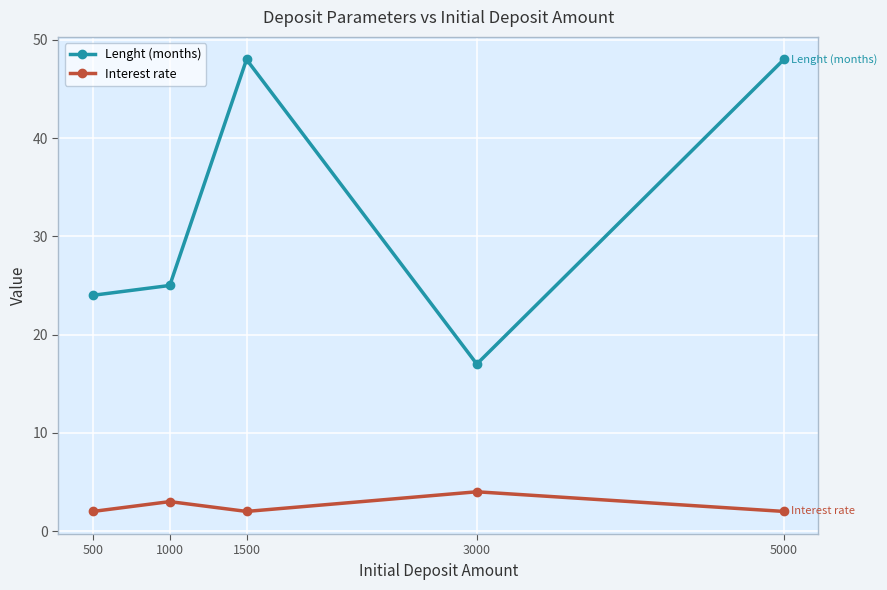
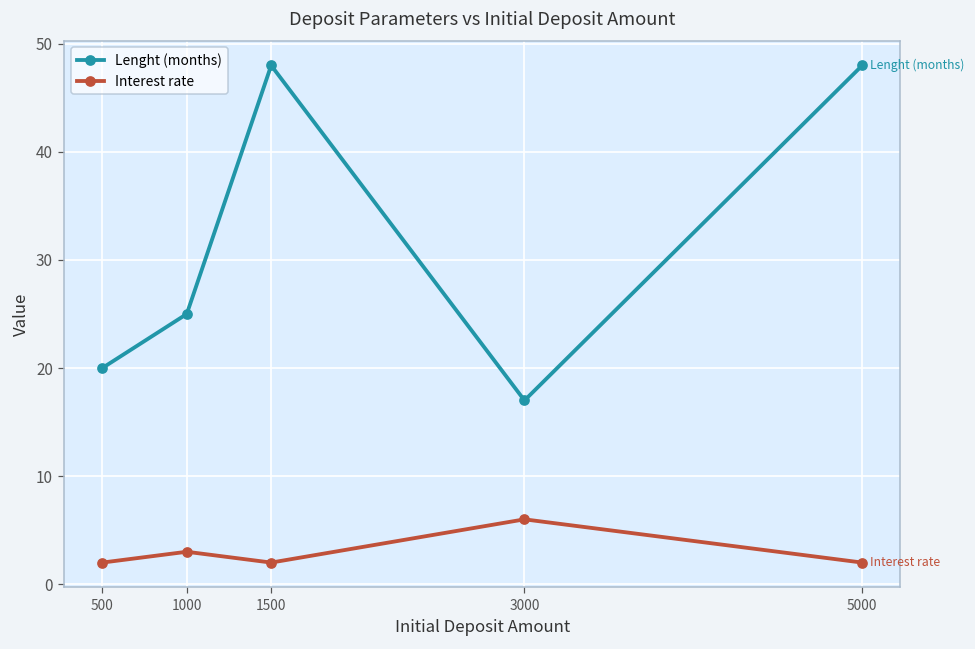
Lenght (months), 500: 24 -> 20
Interest rate, 3000: 4 -> 6
